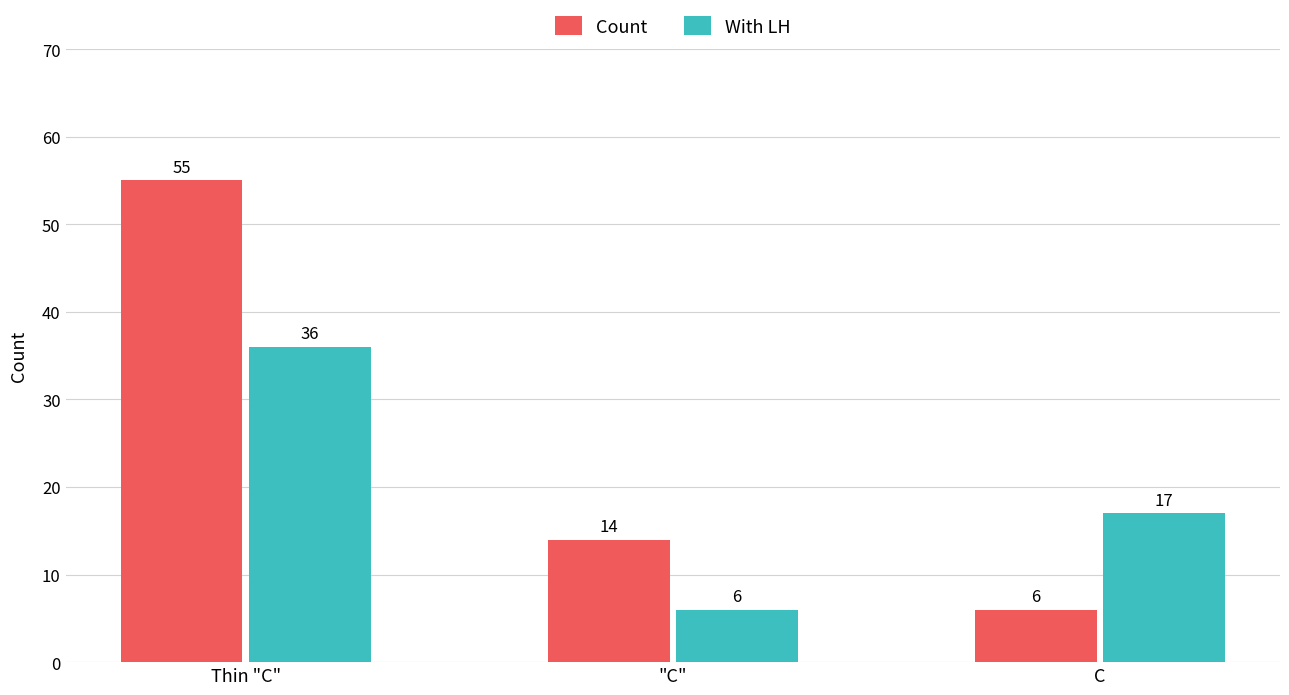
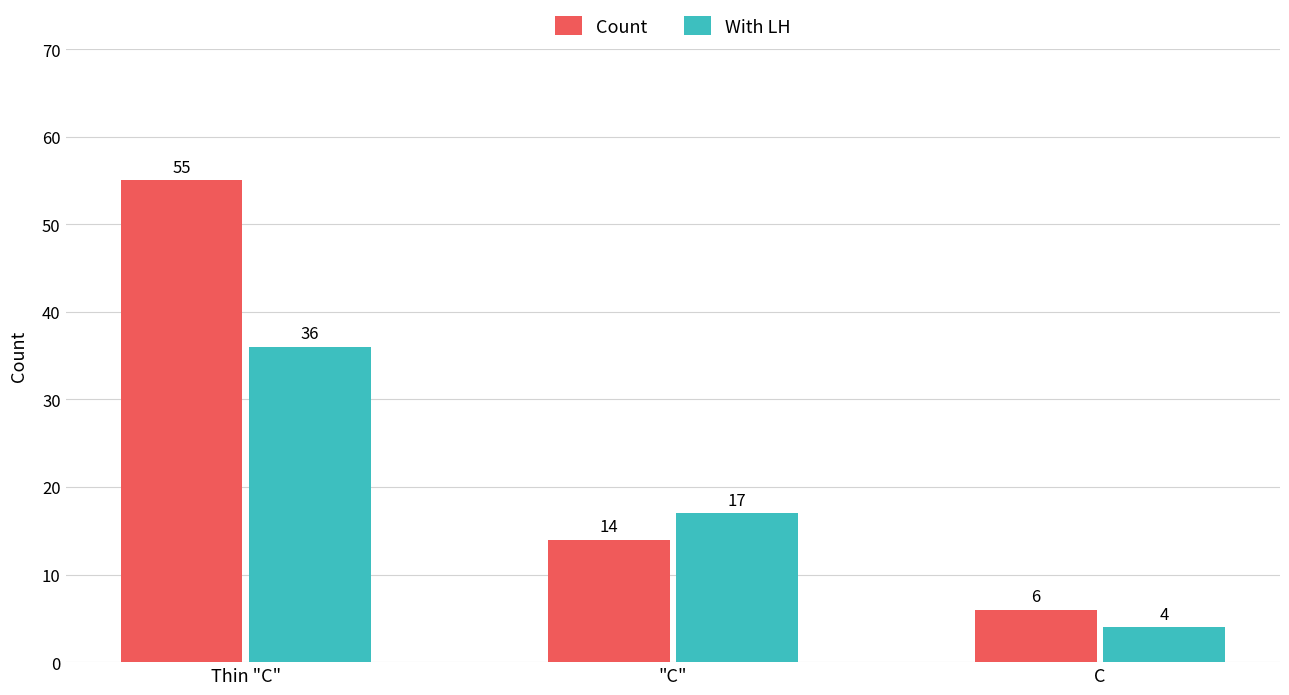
With LH, "C": 6 -> 17
With LH, C: 17 -> 4
